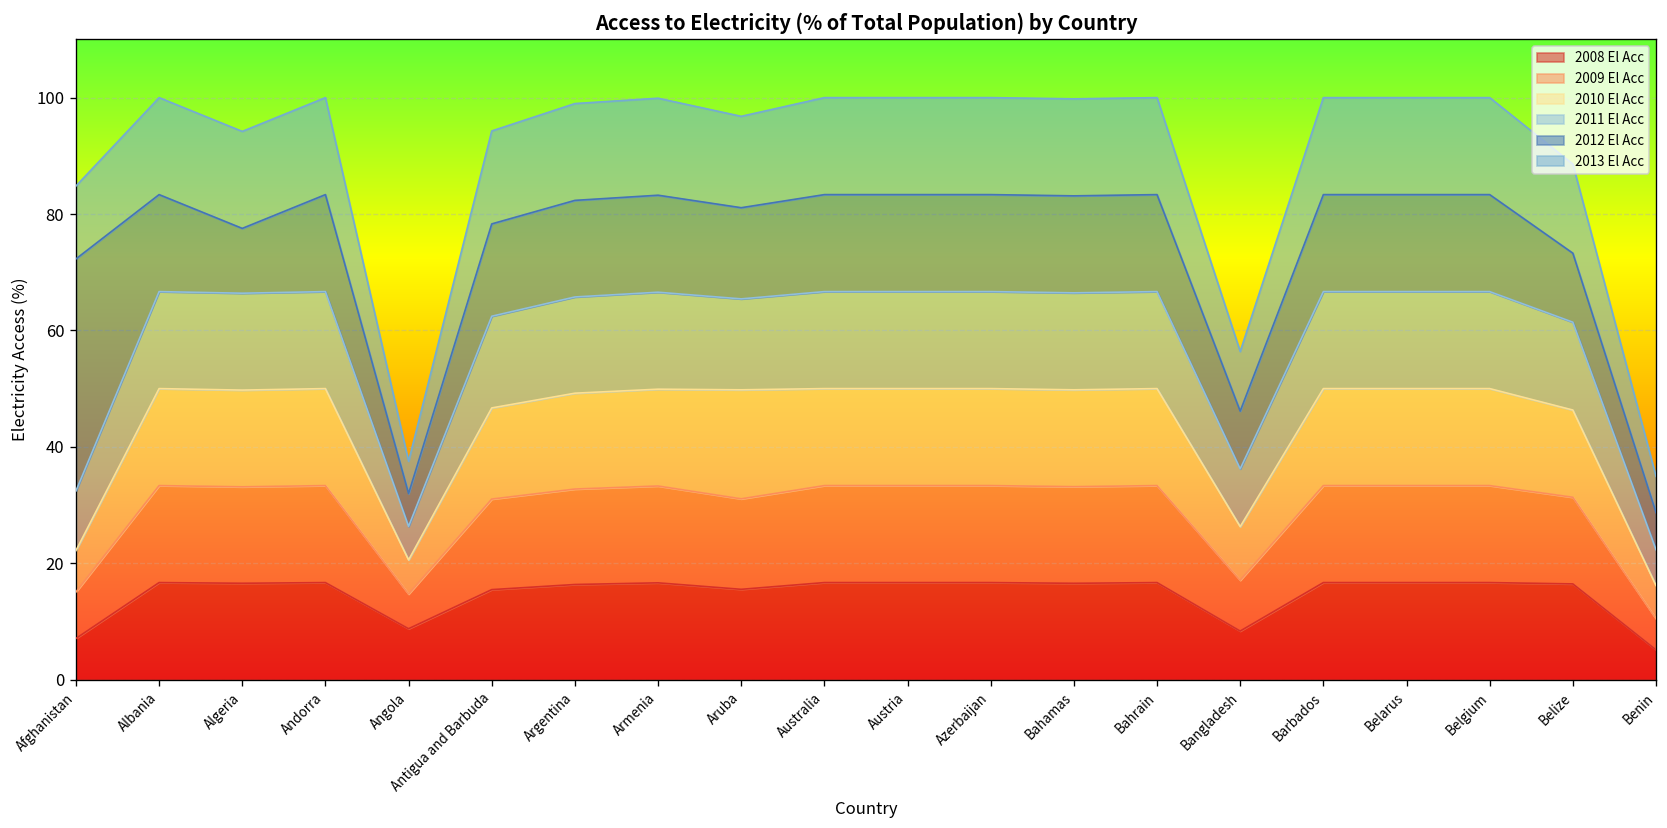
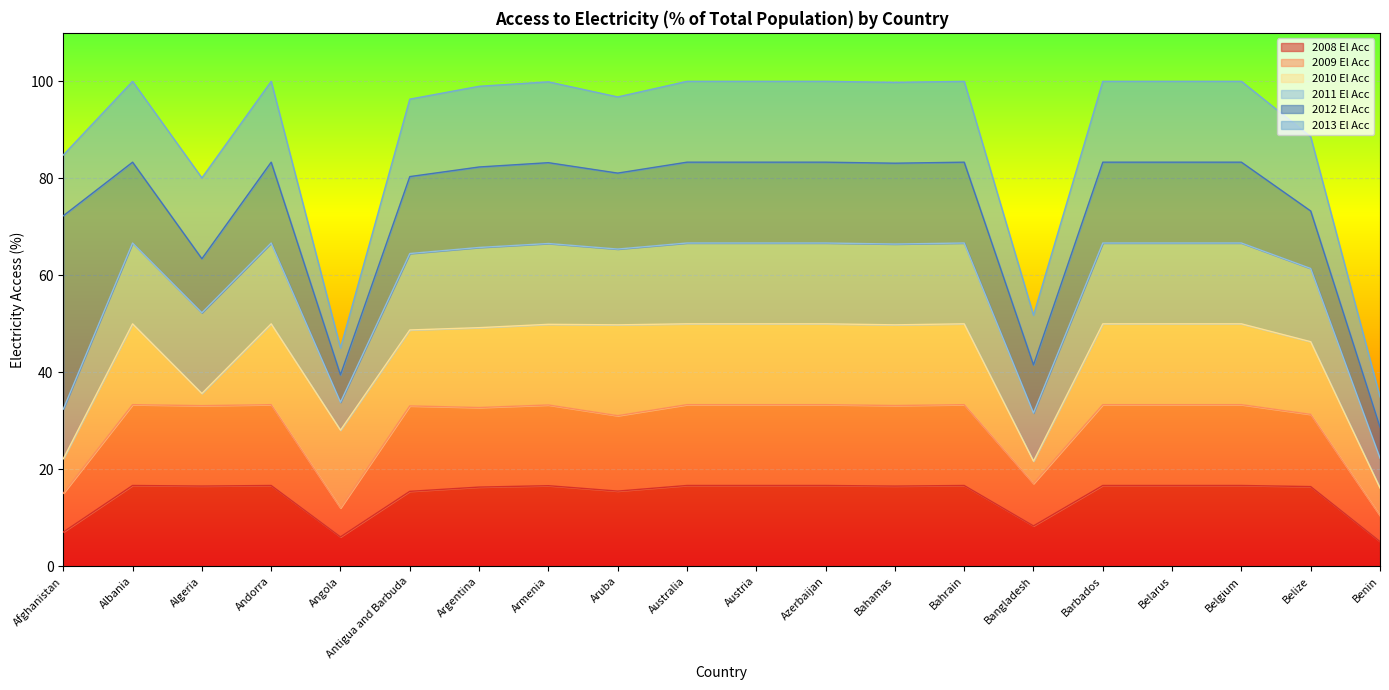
2010 El Acc, Algeria: 17 -> 3
2008 El Acc, Angola: 9 -> 6
2010 El Acc, Angola: 6 -> 16
2009 El Acc, Antigua and Barbuda: 16 -> 18
2010 El Acc, Bangladesh: 9 -> 5
